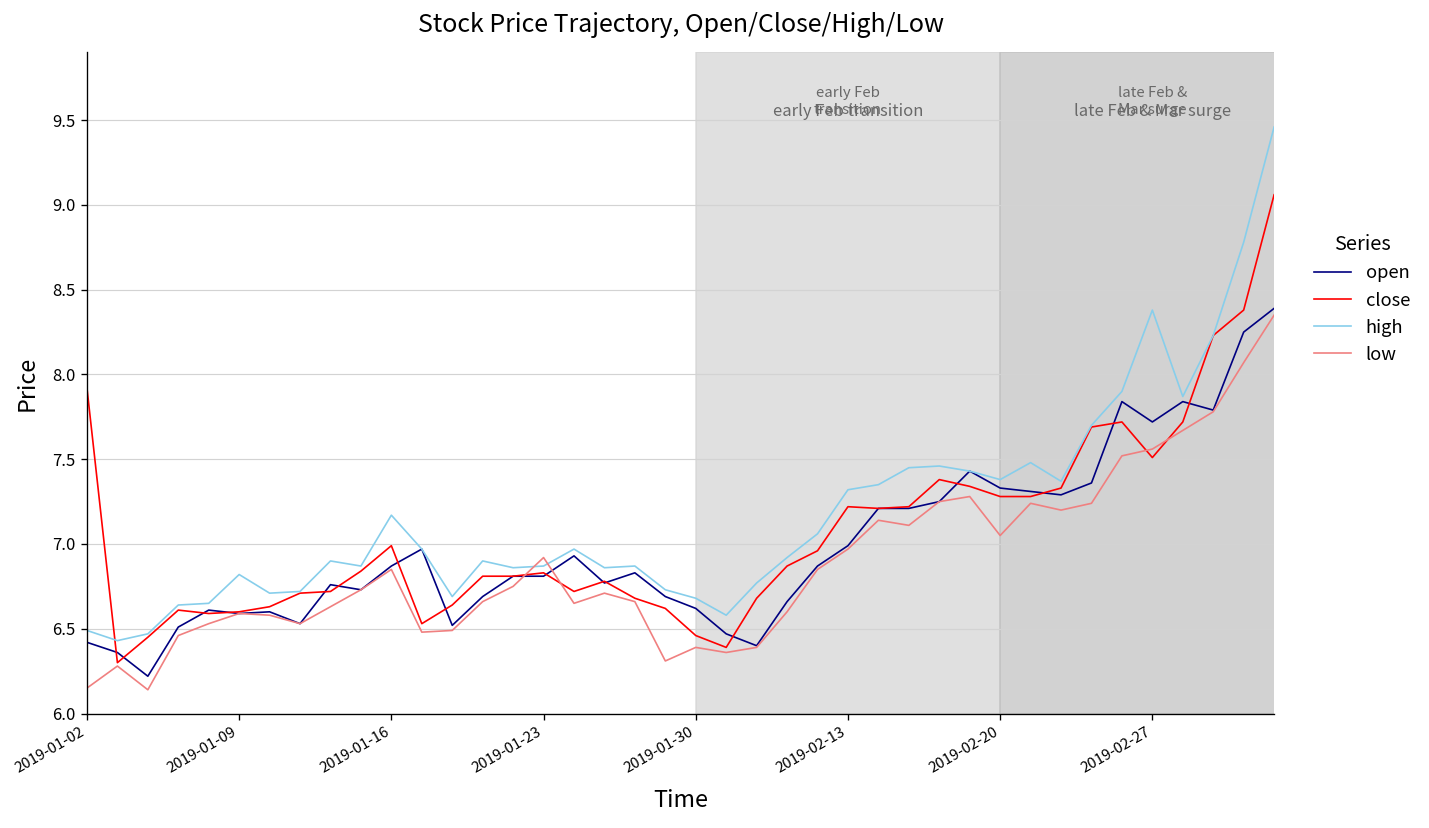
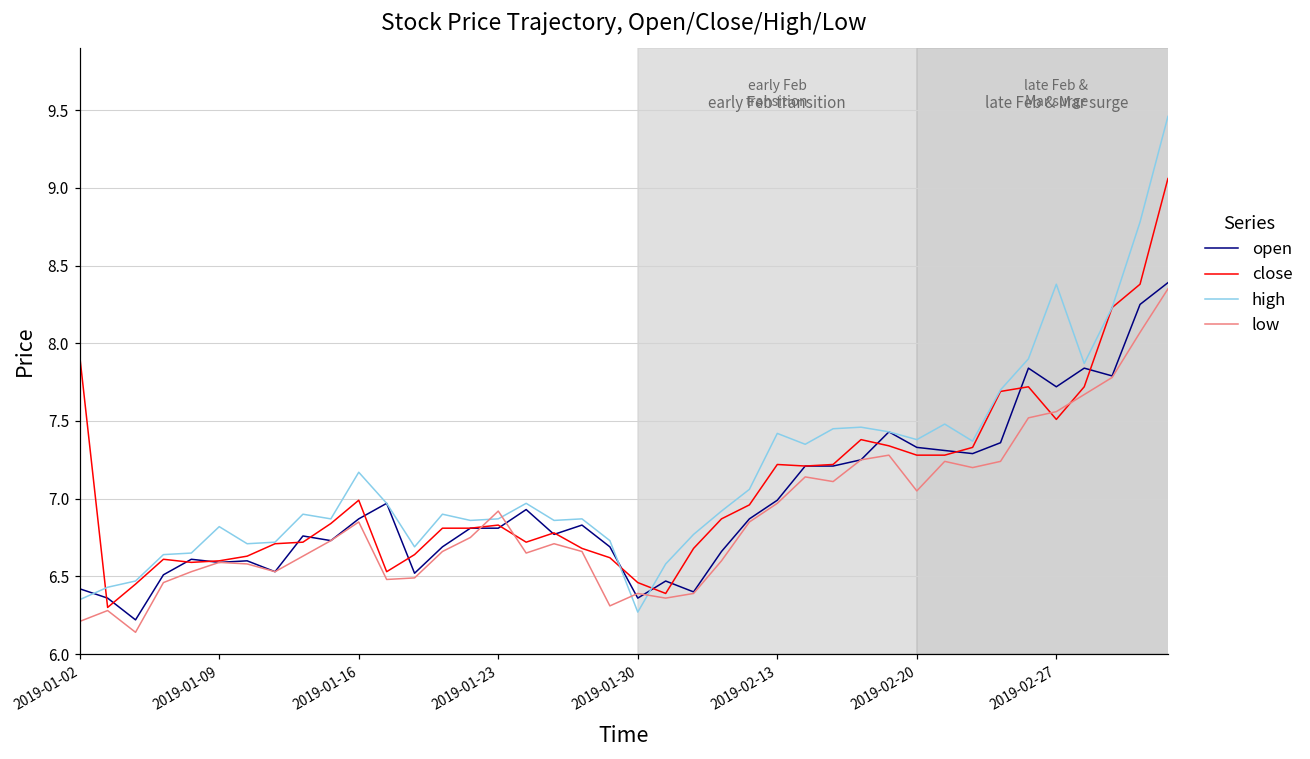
high, 2019-01-02: 6.49 -> 6.35
low, 2019-01-02: 6.15 -> 6.21
open, 2019-01-30: 6.62 -> 6.36
high, 2019-01-30: 6.68 -> 6.27
high, 2019-02-13: 7.32 -> 7.42
